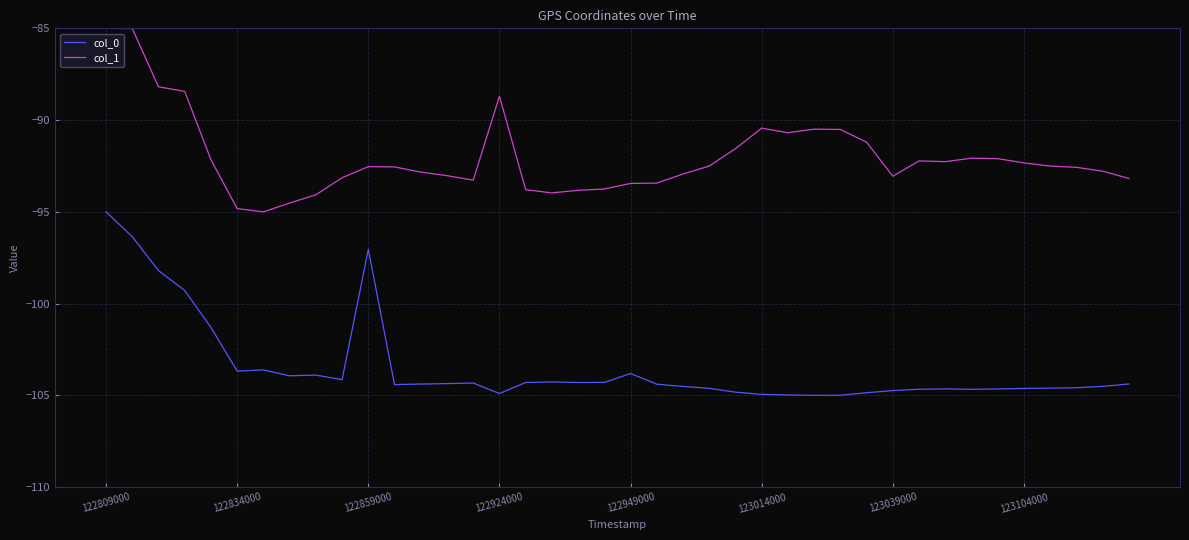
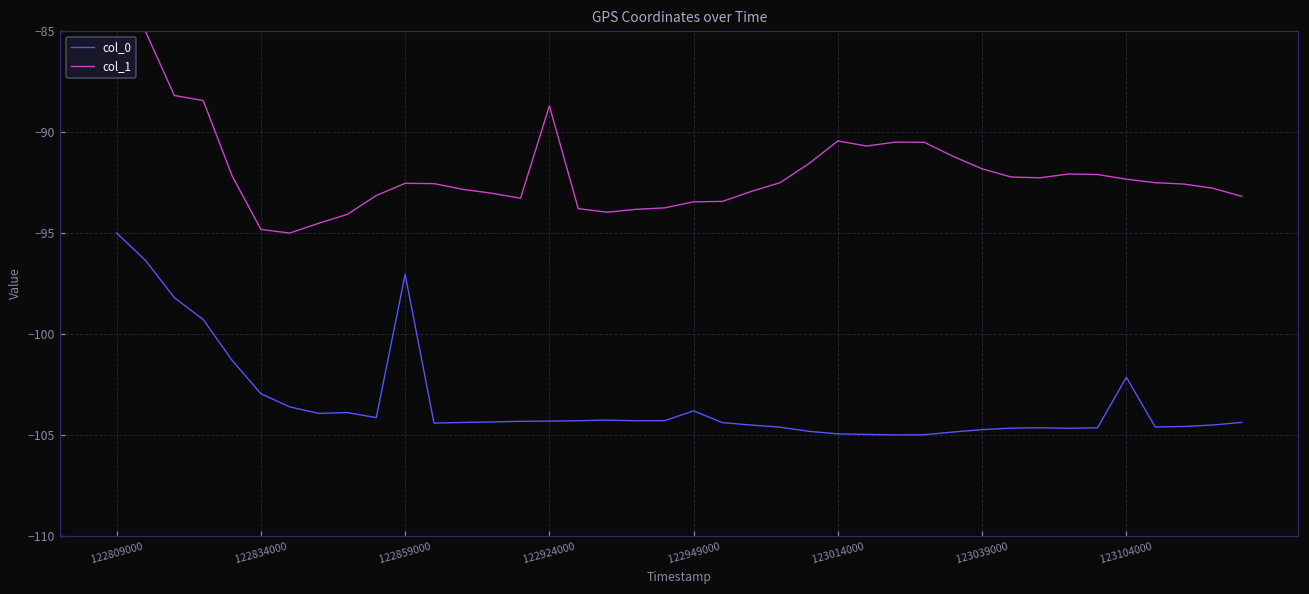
col_0, 122834000: -103.7 -> -103.0
col_0, 122924000: -104.9 -> -104.3
col_1, 123039000: -93.1 -> -91.8
col_0, 123104000: -104.6 -> -102.1
